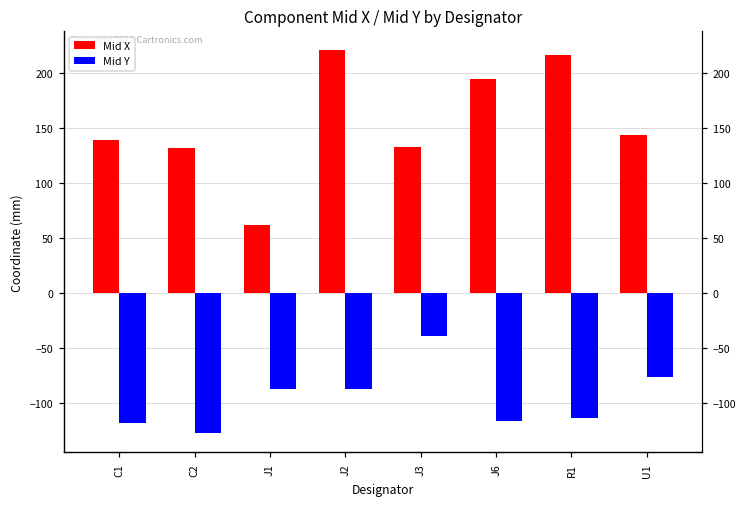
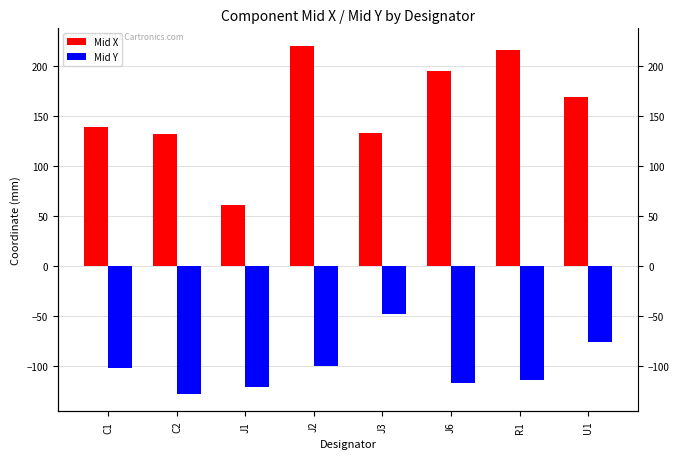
Mid Y, C1: -119 -> -102
Mid Y, J1: -88 -> -121
Mid Y, J2: -88 -> -100
Mid Y, J3: -39 -> -48
Mid X, U1: 143 -> 169
